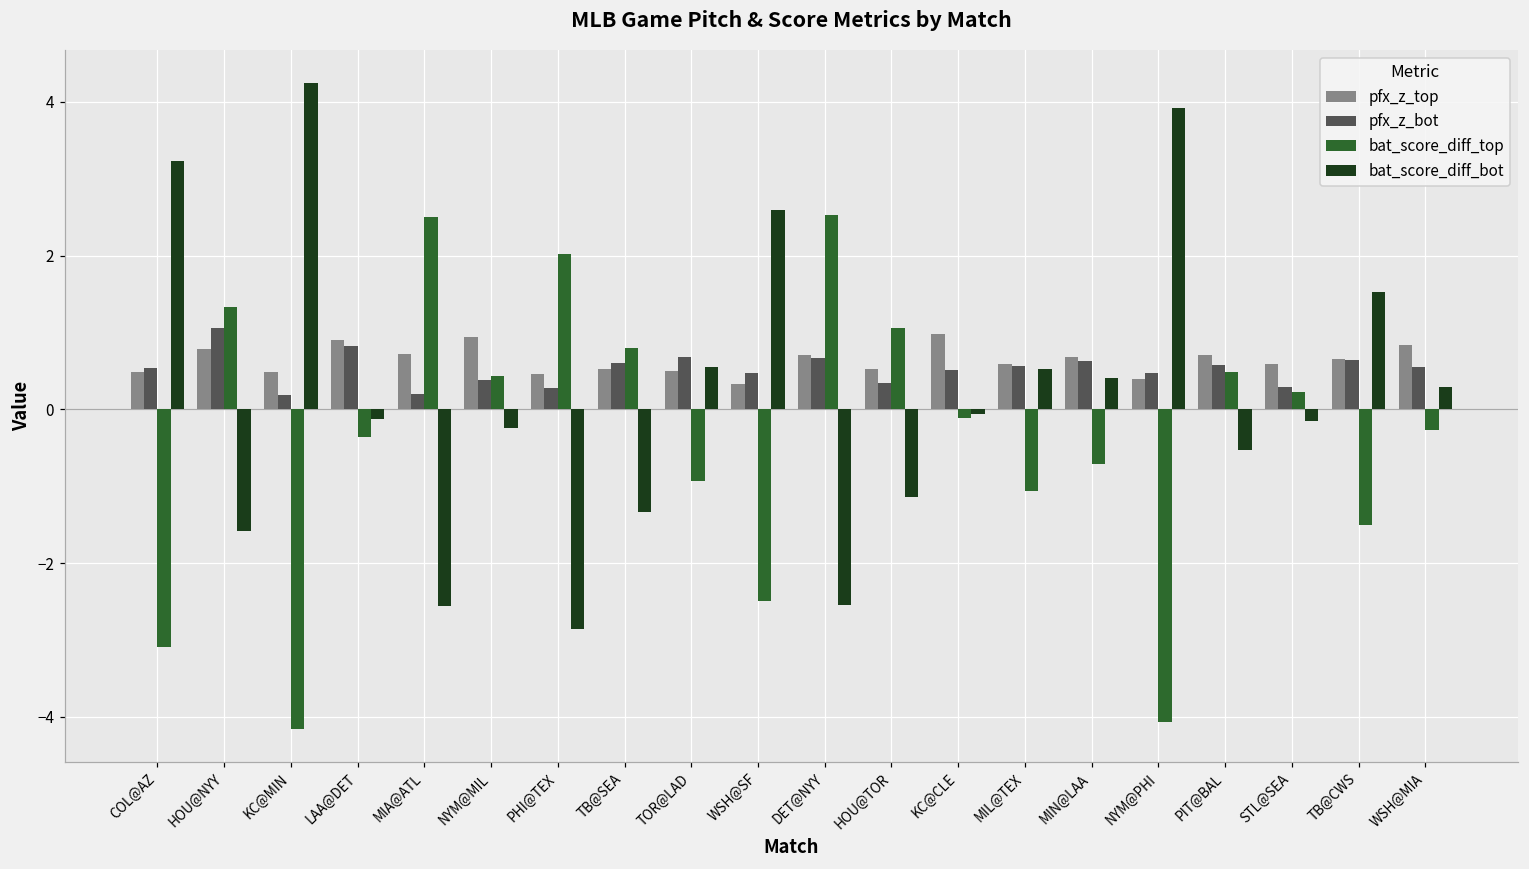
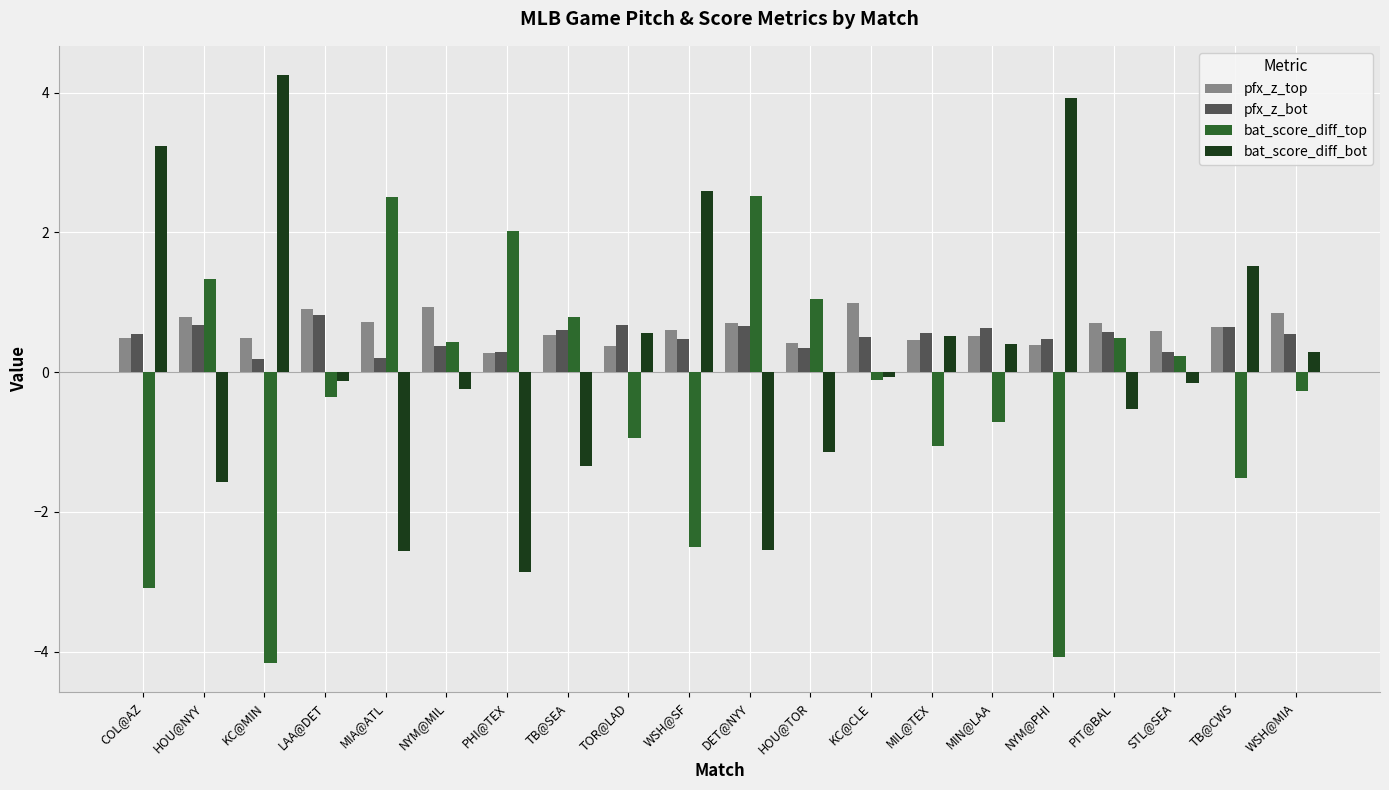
pfx_z_bot, HOU@NYY: 1.1 -> 0.7
pfx_z_top, PHI@TEX: 0.5 -> 0.3
pfx_z_top, TOR@LAD: 0.5 -> 0.4
pfx_z_top, WSH@SF: 0.3 -> 0.6
pfx_z_top, HOU@TOR: 0.5 -> 0.4
pfx_z_top, MIL@TEX: 0.6 -> 0.5
pfx_z_top, MIN@LAA: 0.7 -> 0.5
